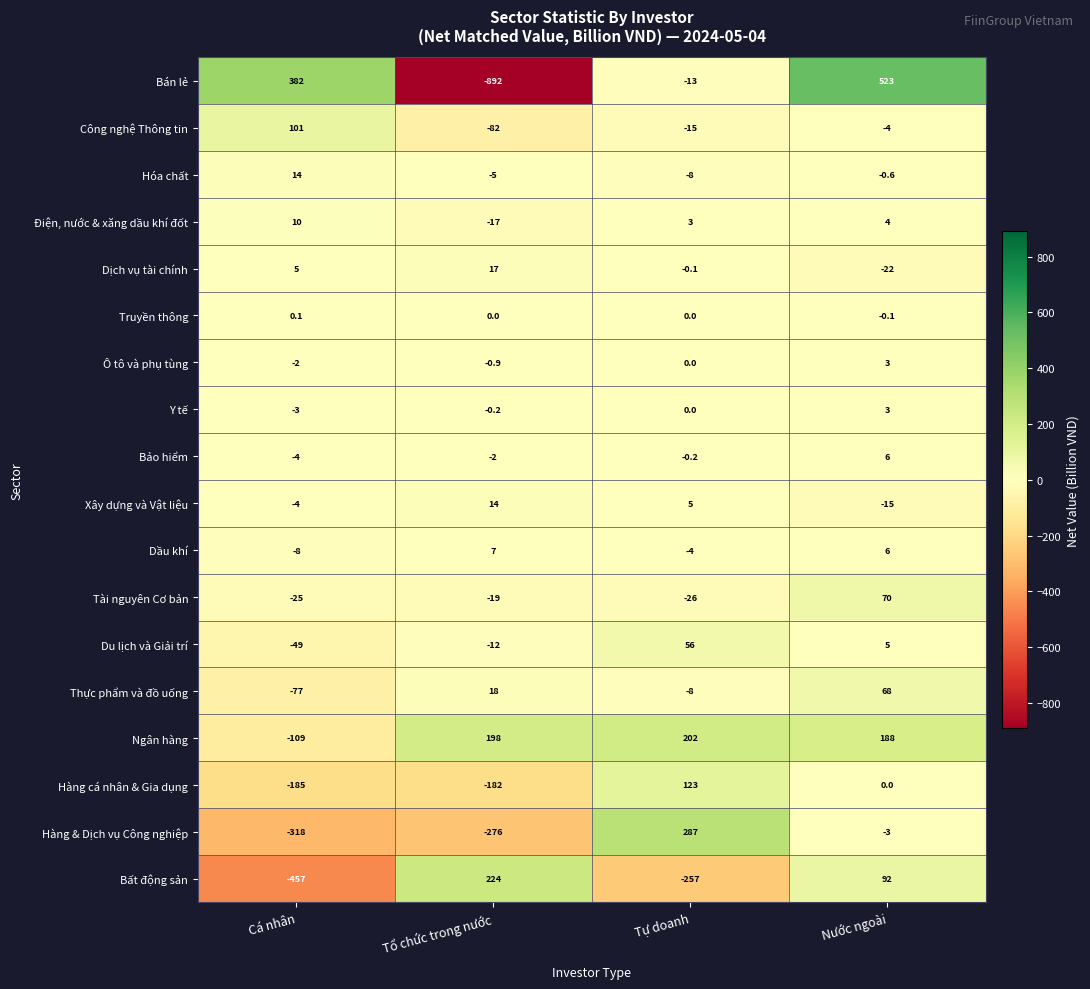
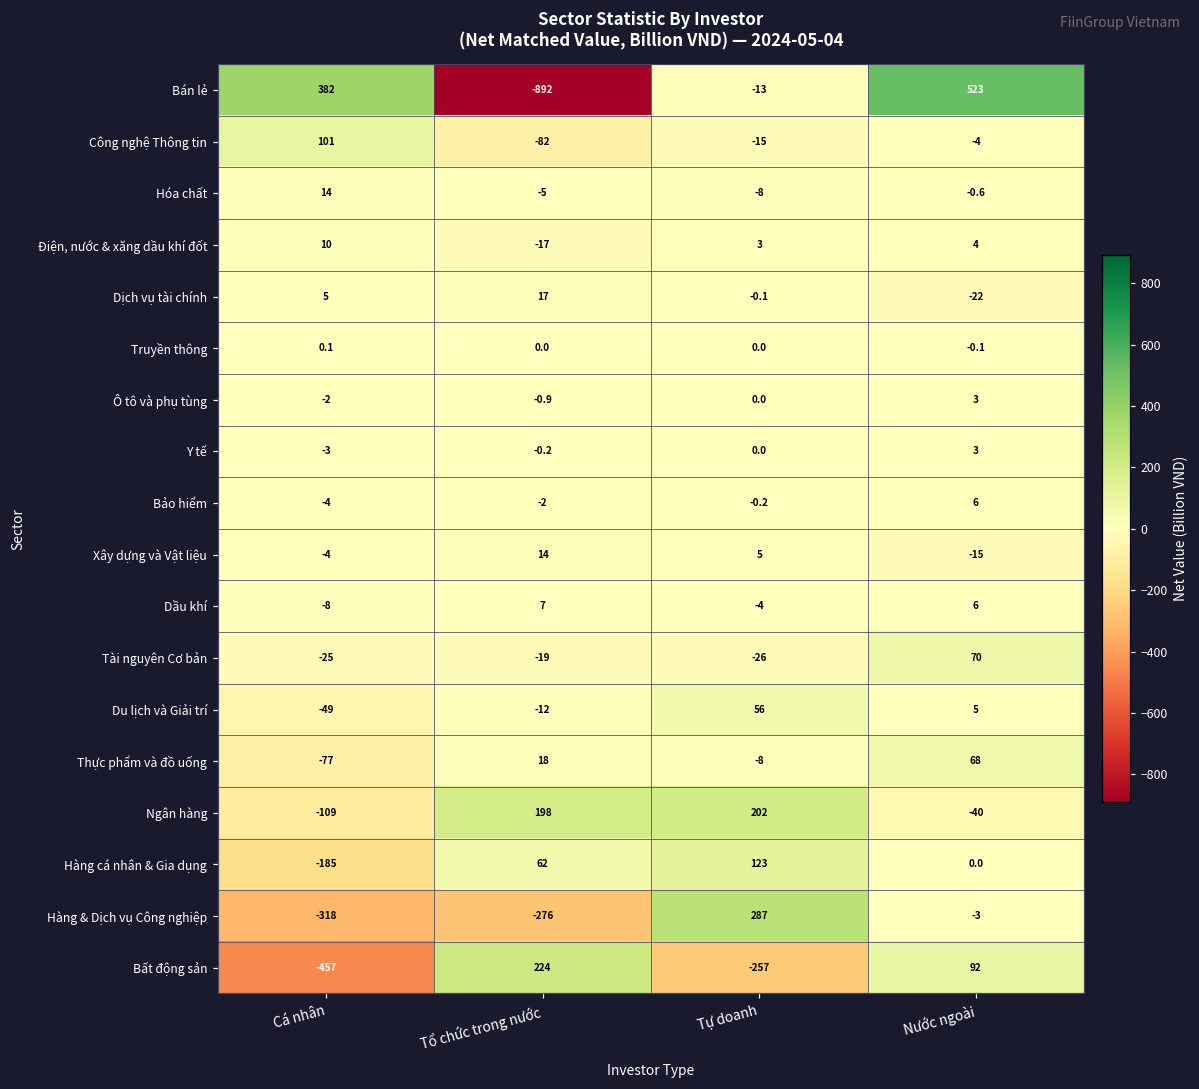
Ngân hàng, Nước ngoài: 188 -> -40
Hàng cá nhân & Gia dụng, Tổ chức trong nước: -182 -> 62
